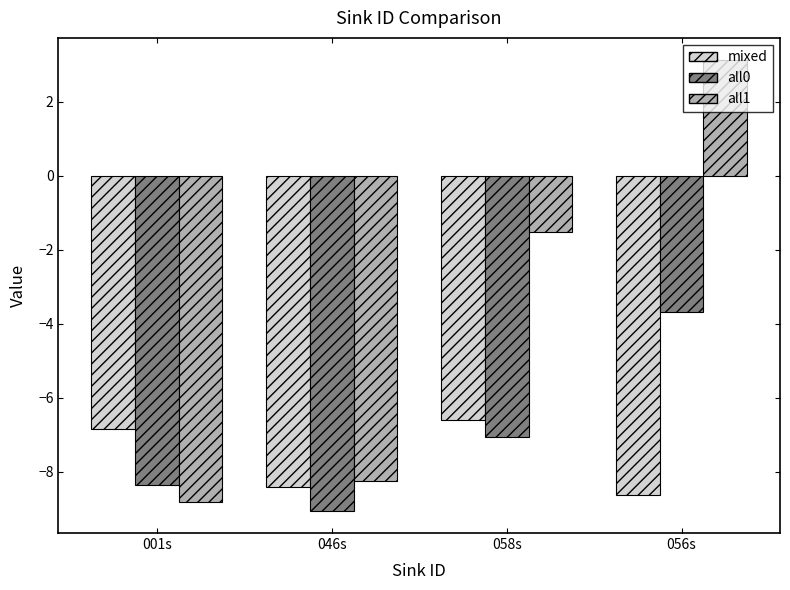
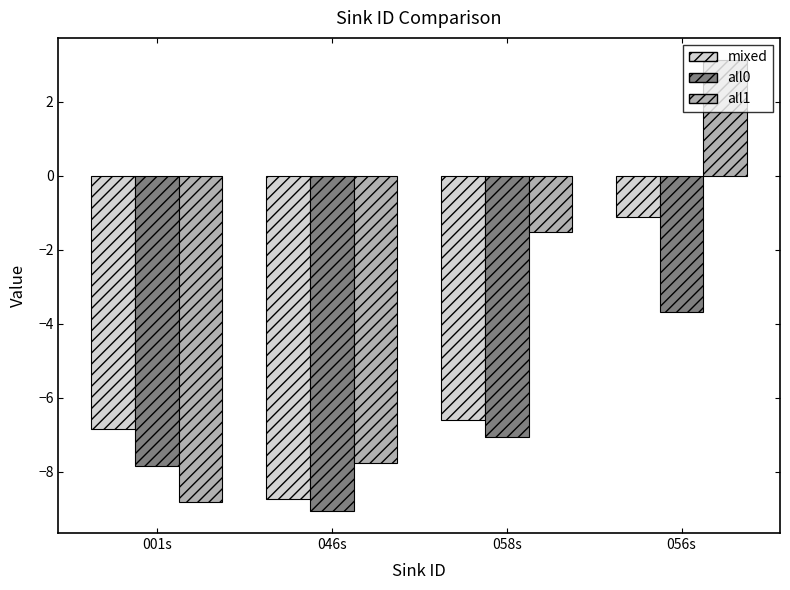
all0, 001s: -8.4 -> -7.9
mixed, 046s: -8.4 -> -8.8
all1, 046s: -8.3 -> -7.8
mixed, 056s: -8.6 -> -1.1
